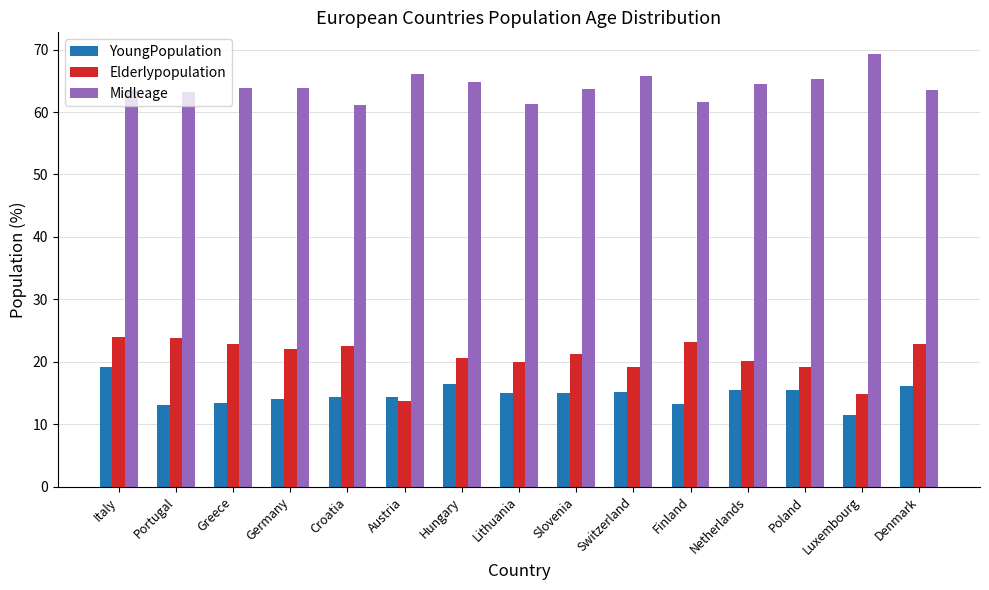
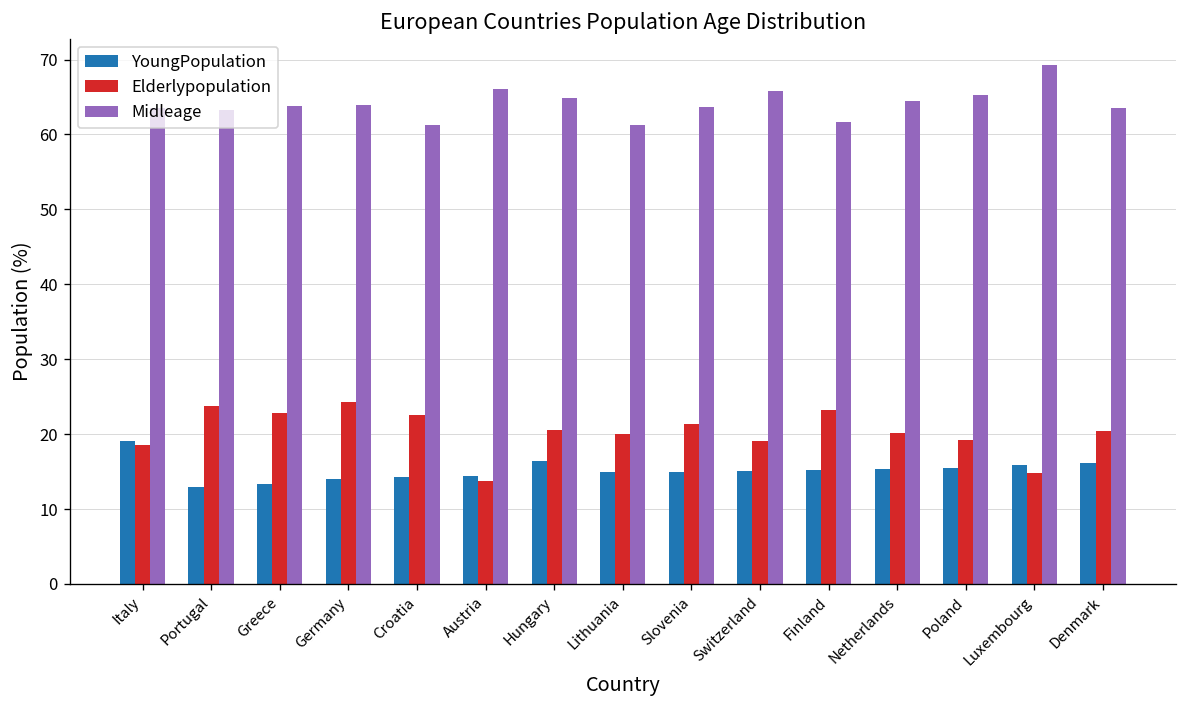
Elderlypopulation, Italy: 24 -> 19
Elderlypopulation, Germany: 22 -> 24
YoungPopulation, Finland: 13 -> 15
YoungPopulation, Luxembourg: 11 -> 16
Elderlypopulation, Denmark: 23 -> 20
